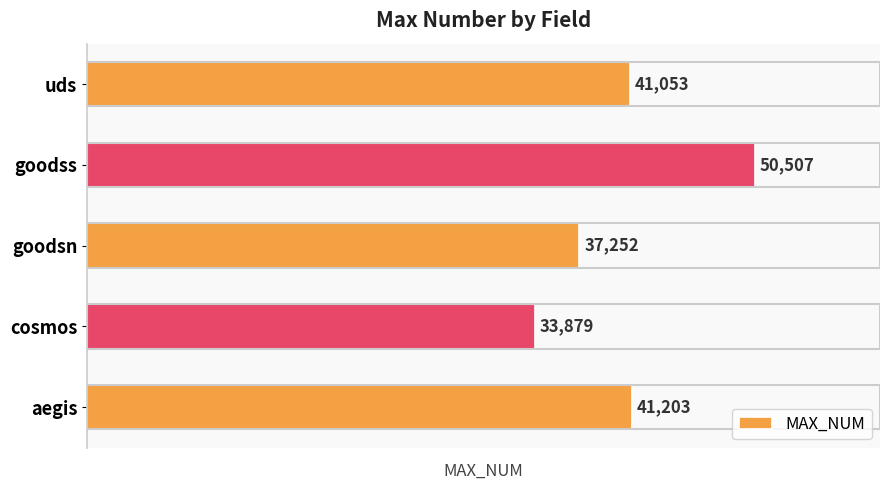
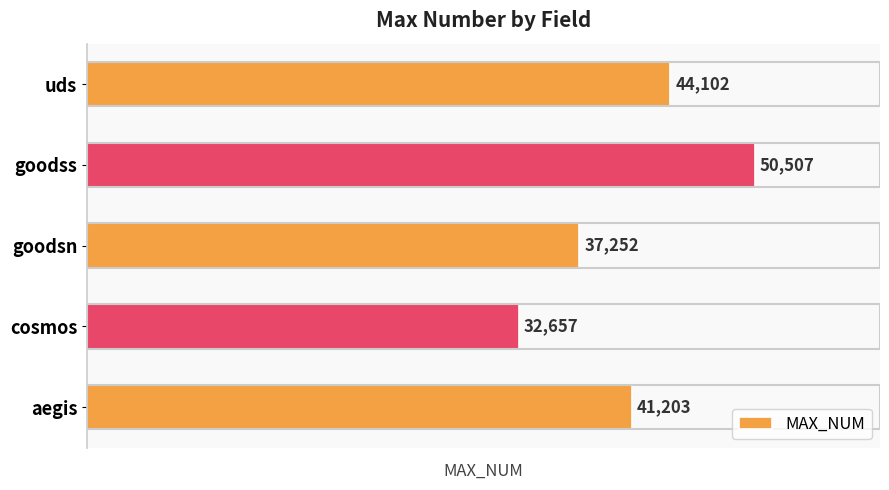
uds: 41,053 -> 44,102
cosmos: 33,879 -> 32,657
